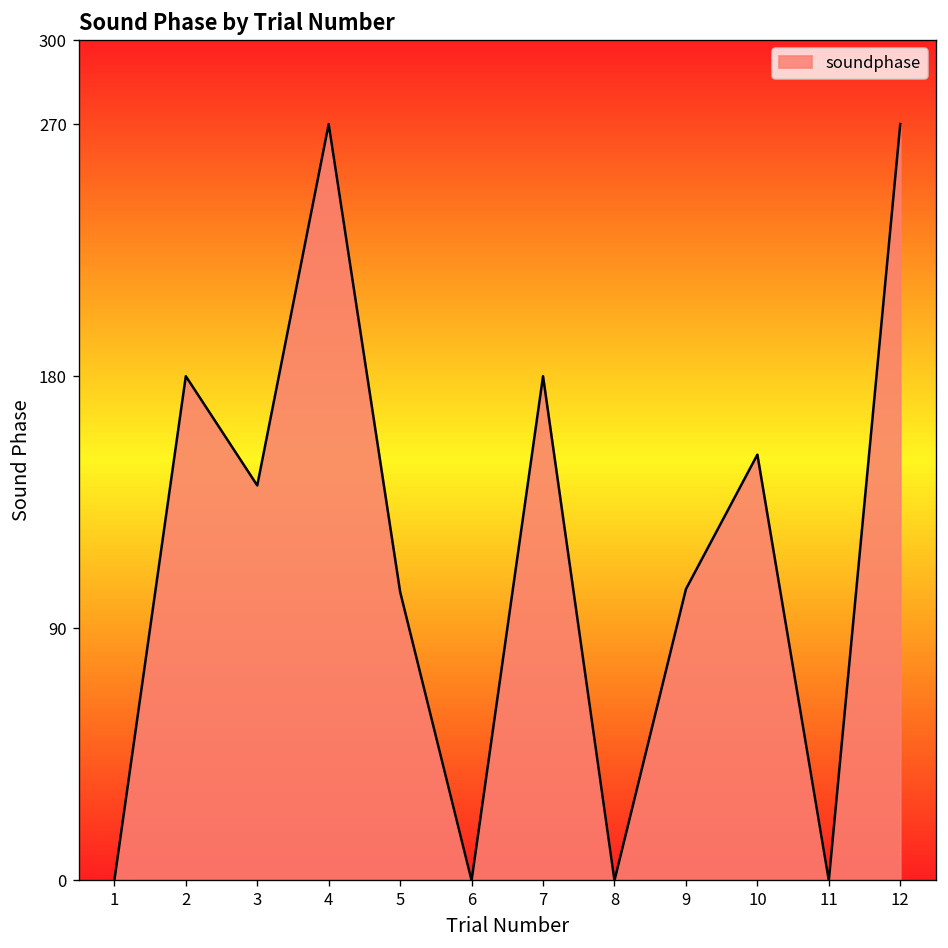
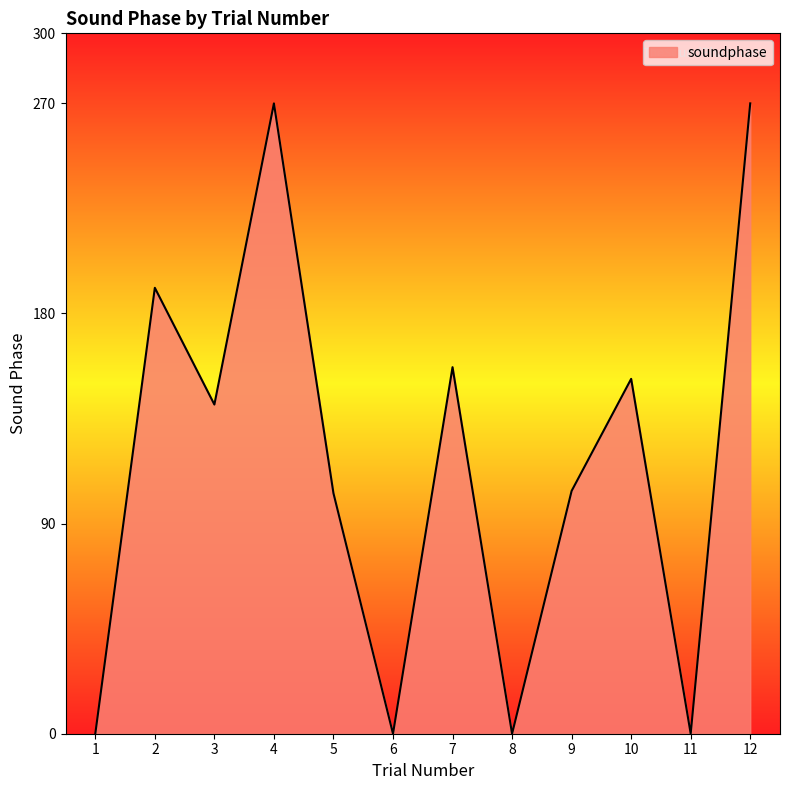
2: 180 -> 191
7: 180 -> 157
